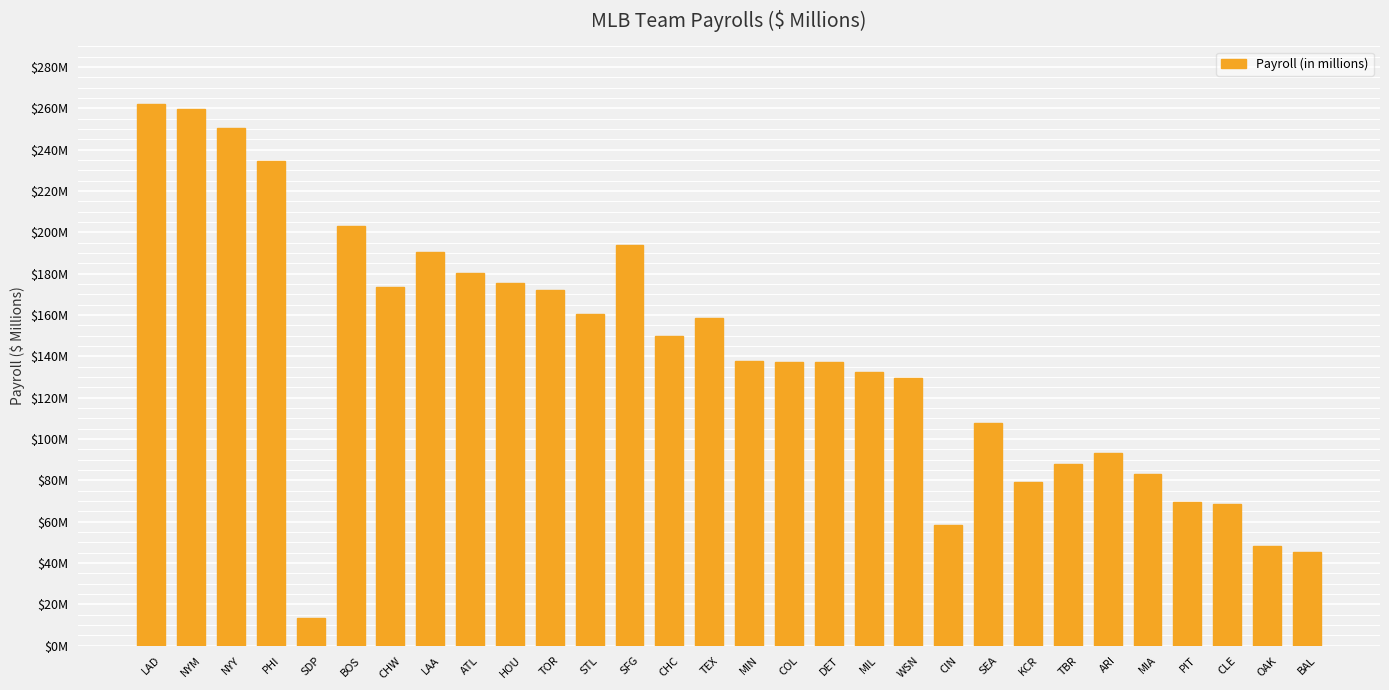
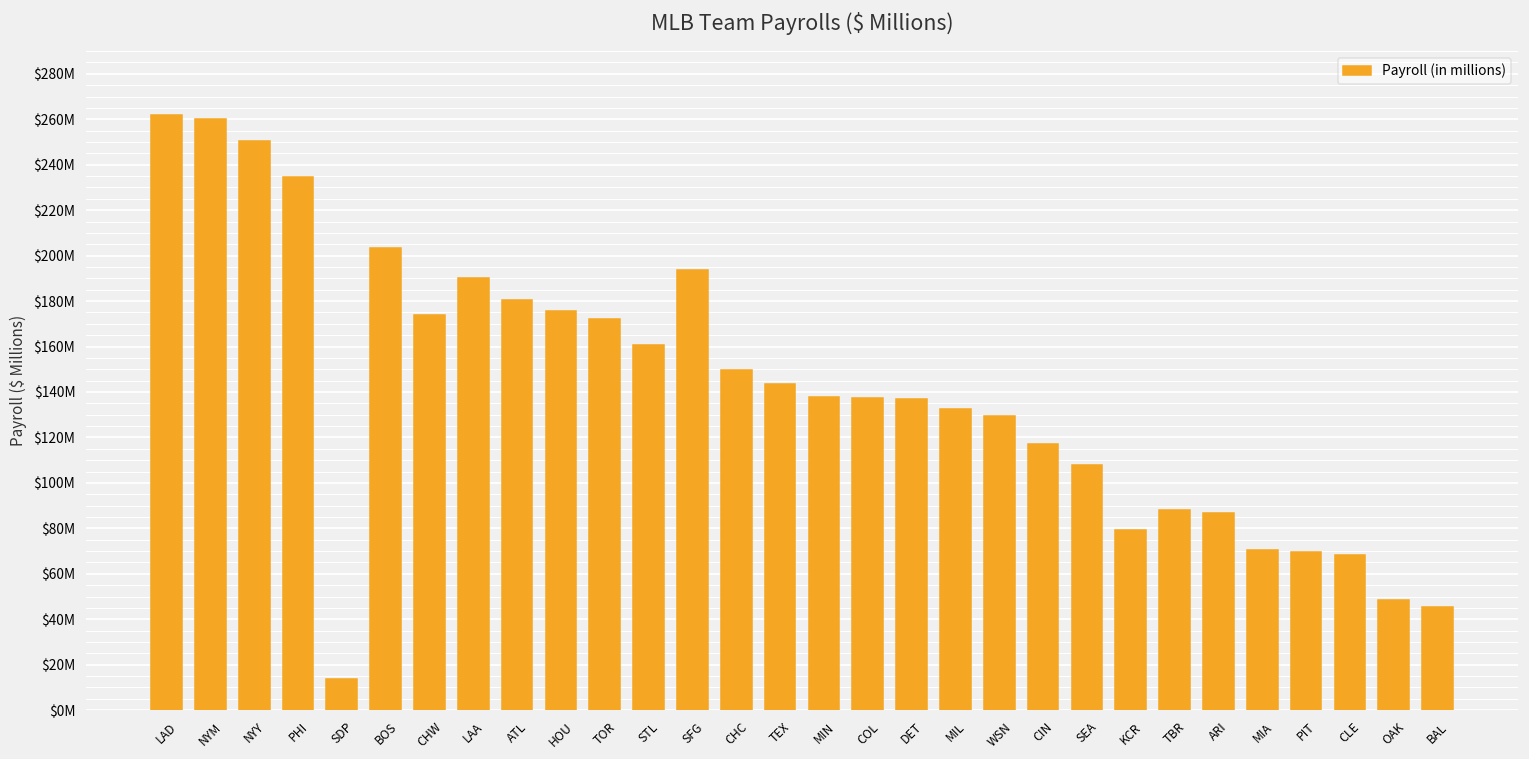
TEX: $159000000 -> $143000000
CIN: $58000000 -> $117000000
ARI: $93000000 -> $87000000
MIA: $83000000 -> $71000000
